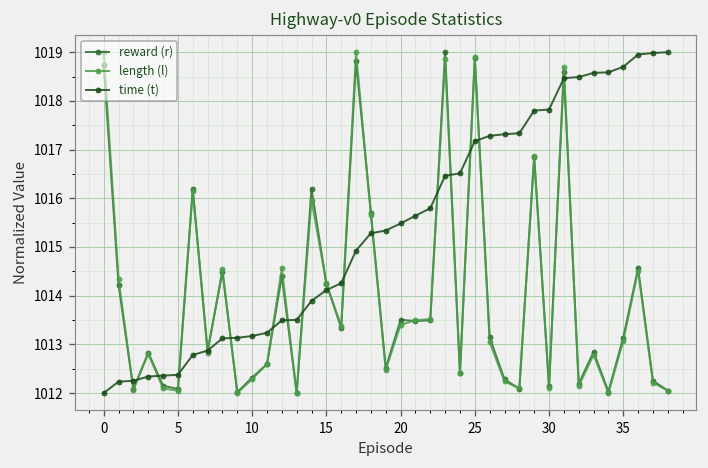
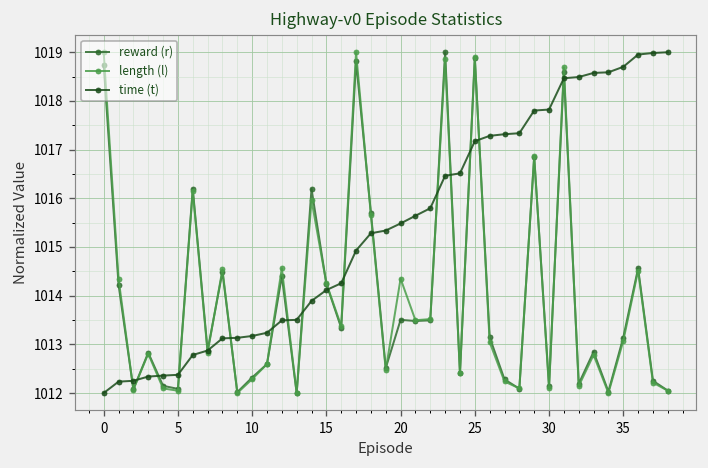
length (l), 20: 1013.4 -> 1014.3
